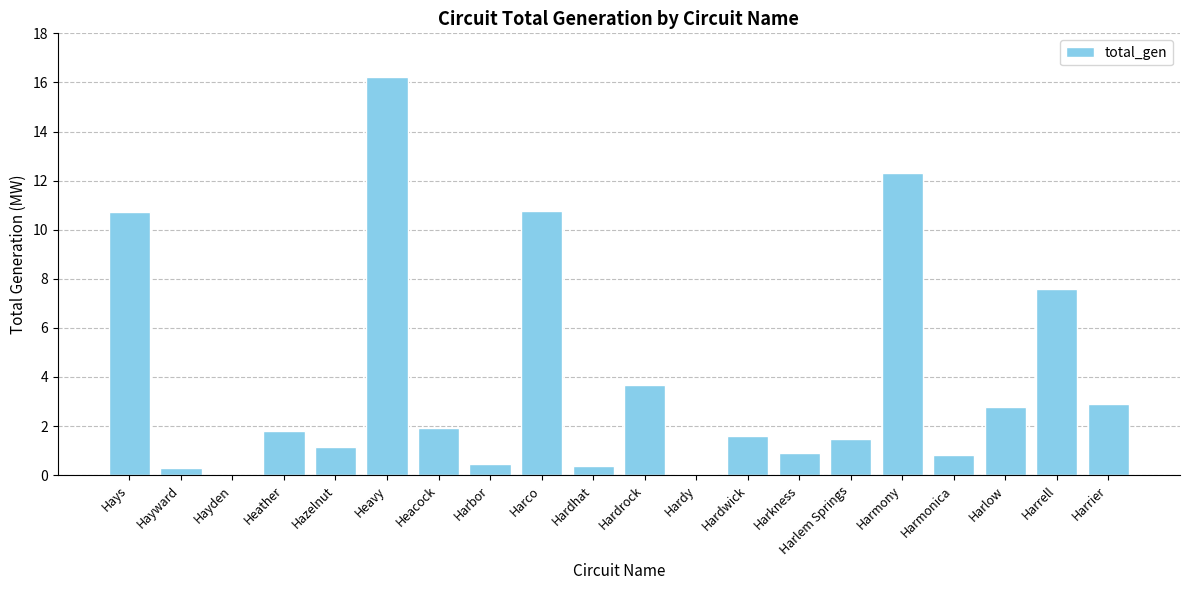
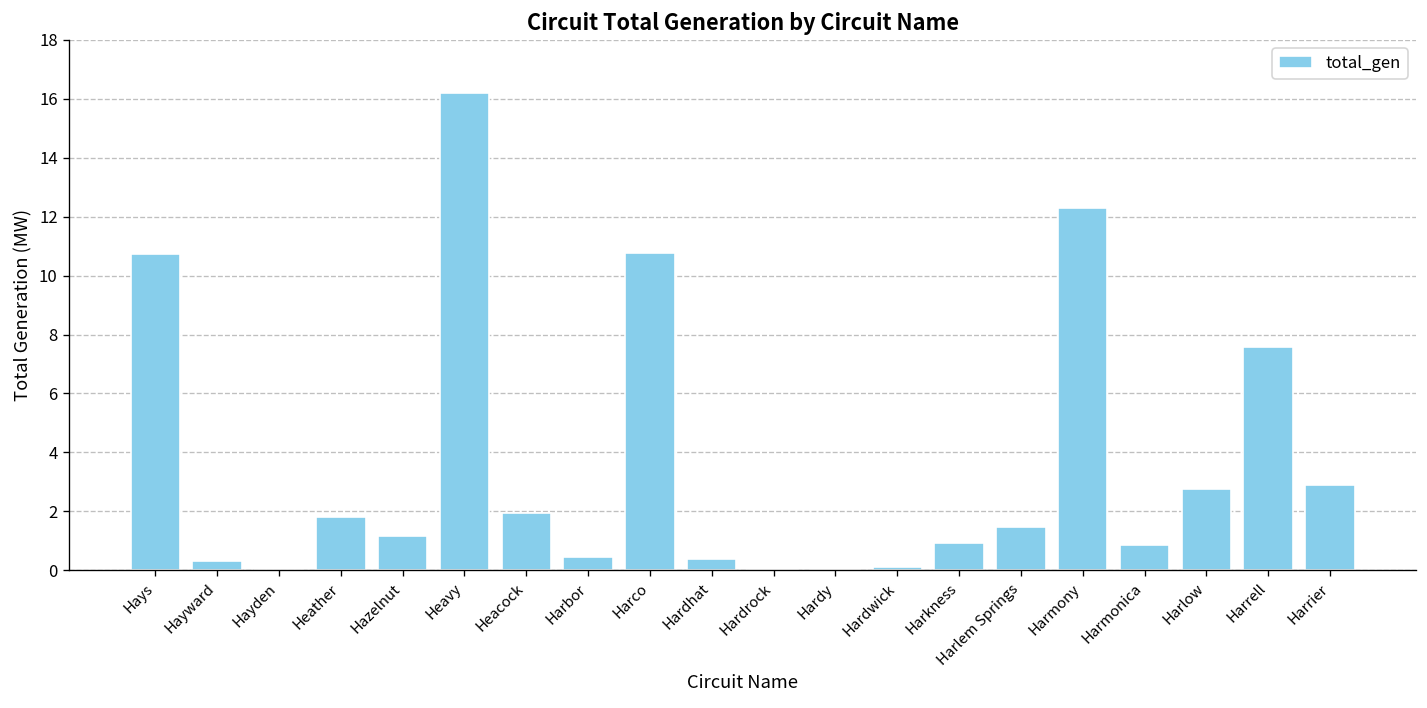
Hardrock: 3.7 -> 0.0
Hardwick: 1.6 -> 0.1
